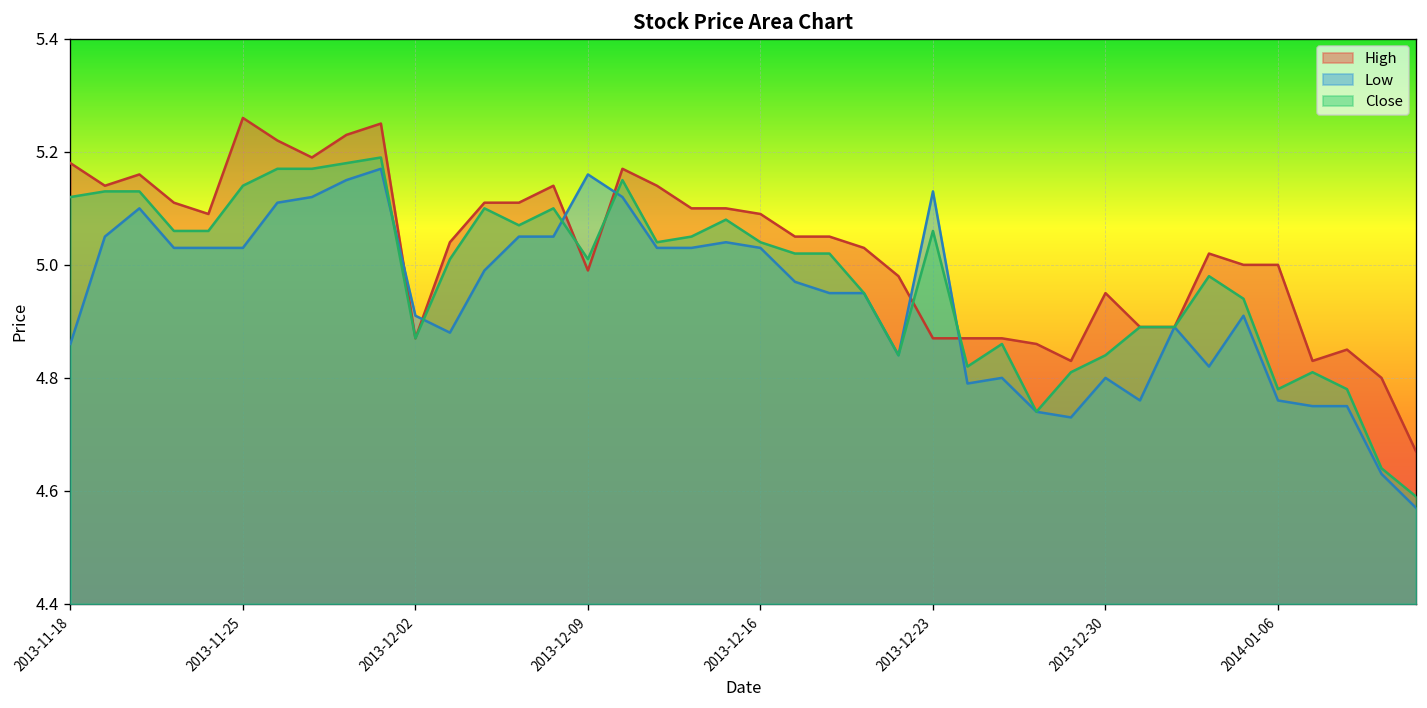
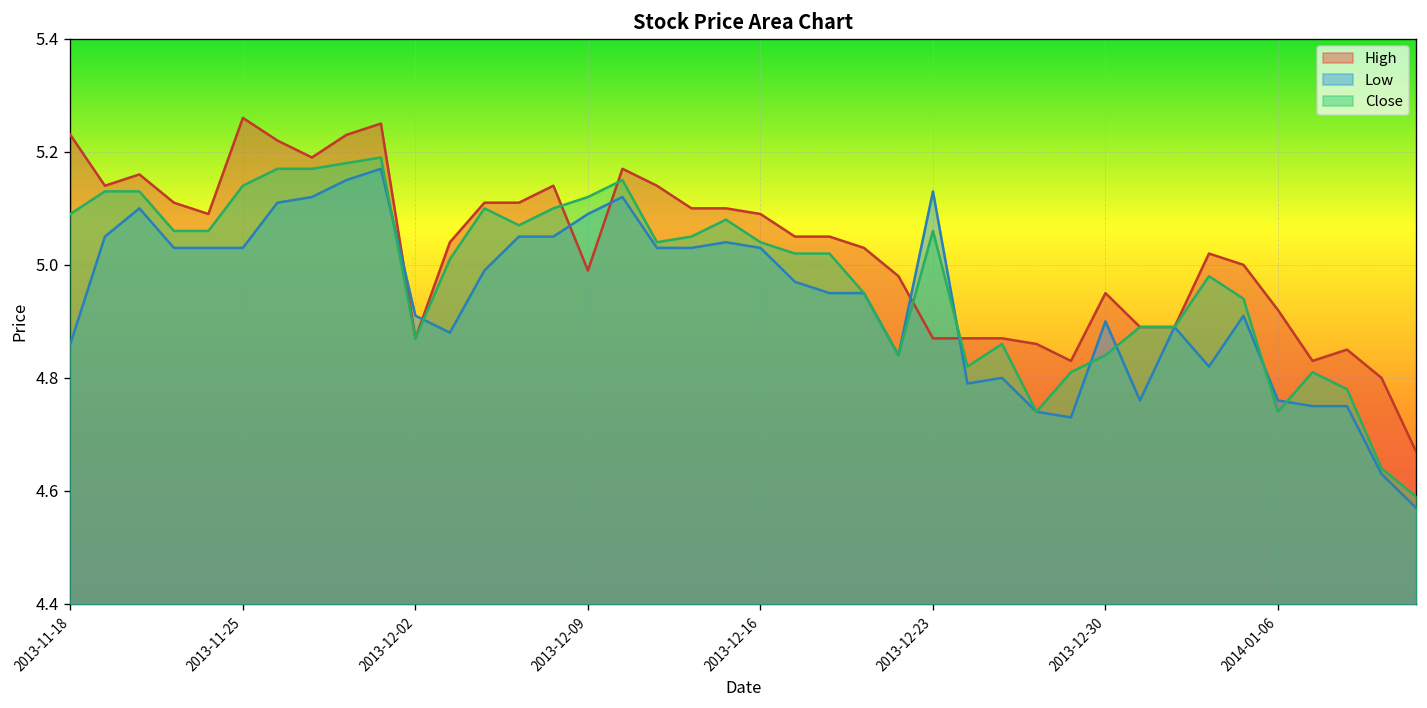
High, 2013-11-18: 5.18 -> 5.23
Close, 2013-11-18: 5.12 -> 5.09
Low, 2013-12-09: 5.16 -> 5.09
Close, 2013-12-09: 5.01 -> 5.12
Low, 2013-12-30: 4.8 -> 4.9
High, 2014-01-06: 5.00 -> 4.92
Close, 2014-01-06: 4.78 -> 4.74
